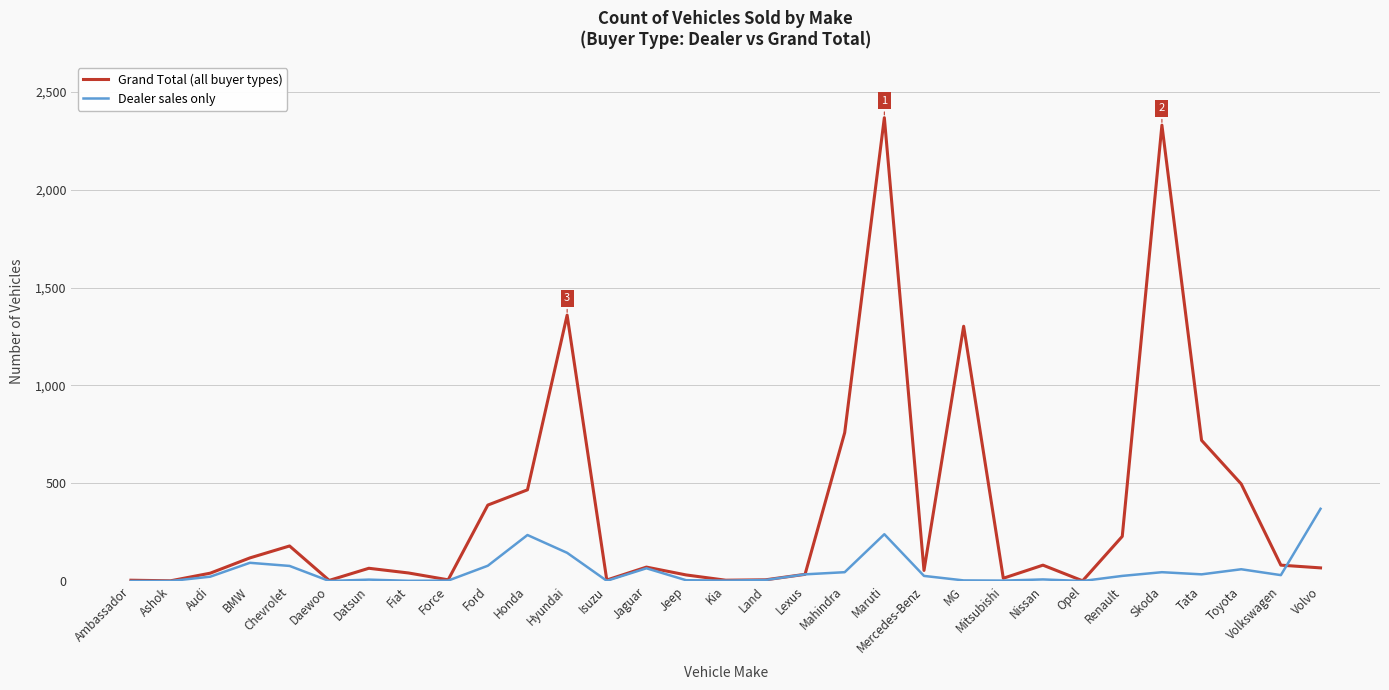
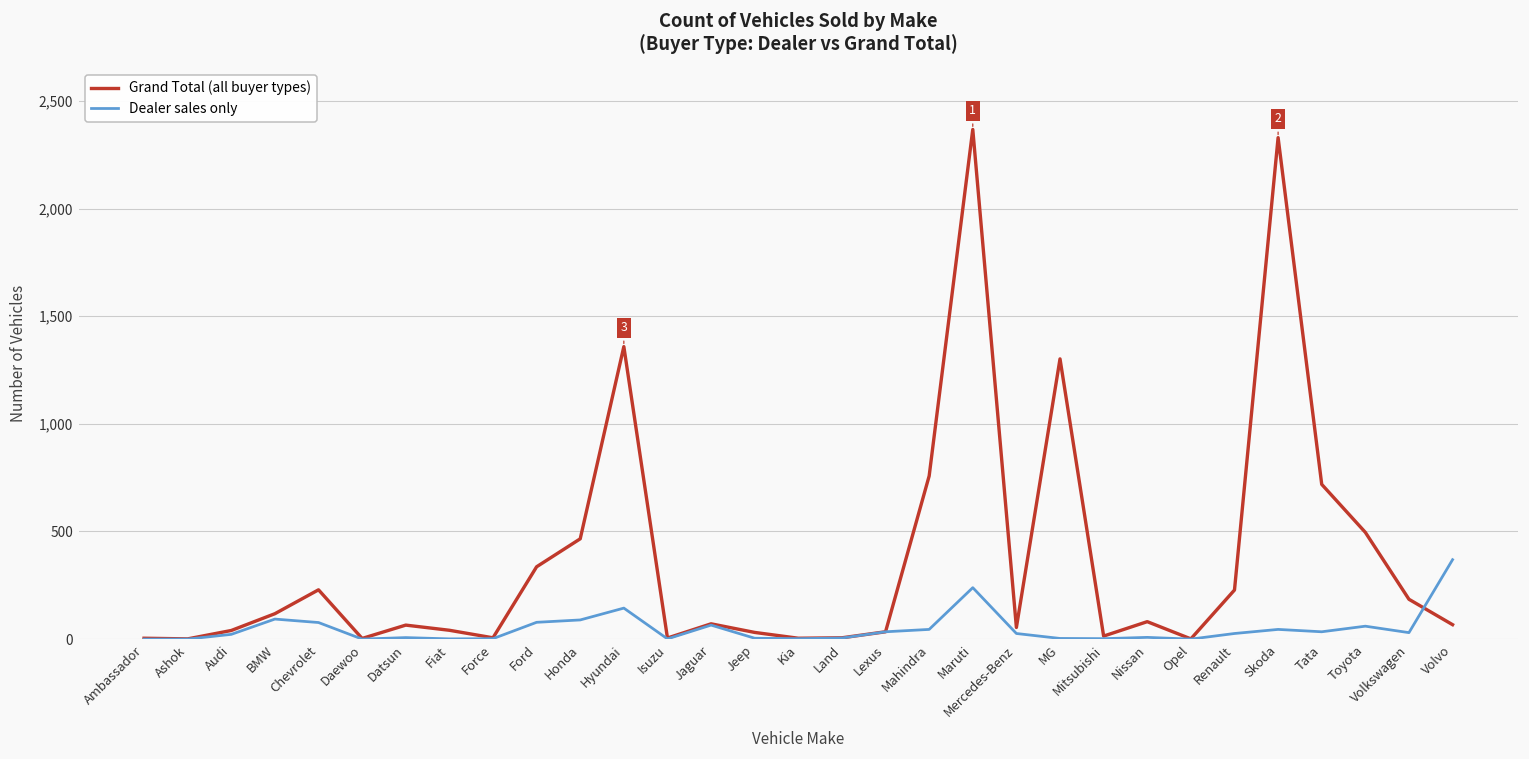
Grand Total (all buyer types), Chevrolet: 180 -> 230
Grand Total (all buyer types), Ford: 390 -> 340
Dealer sales only, Honda: 240 -> 90
Grand Total (all buyer types), Volkswagen: 80 -> 190
